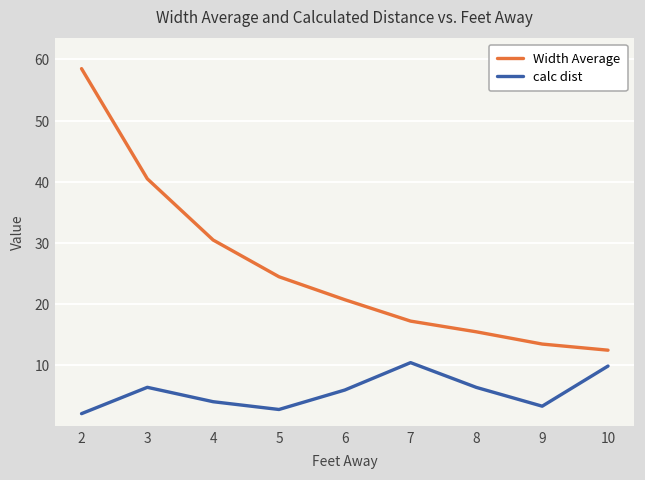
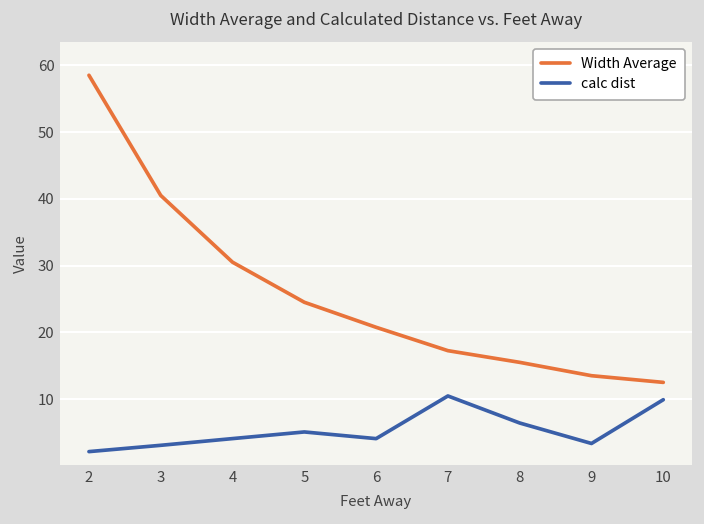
calc dist, 3: 6 -> 3
calc dist, 5: 3 -> 5
calc dist, 6: 6 -> 4
